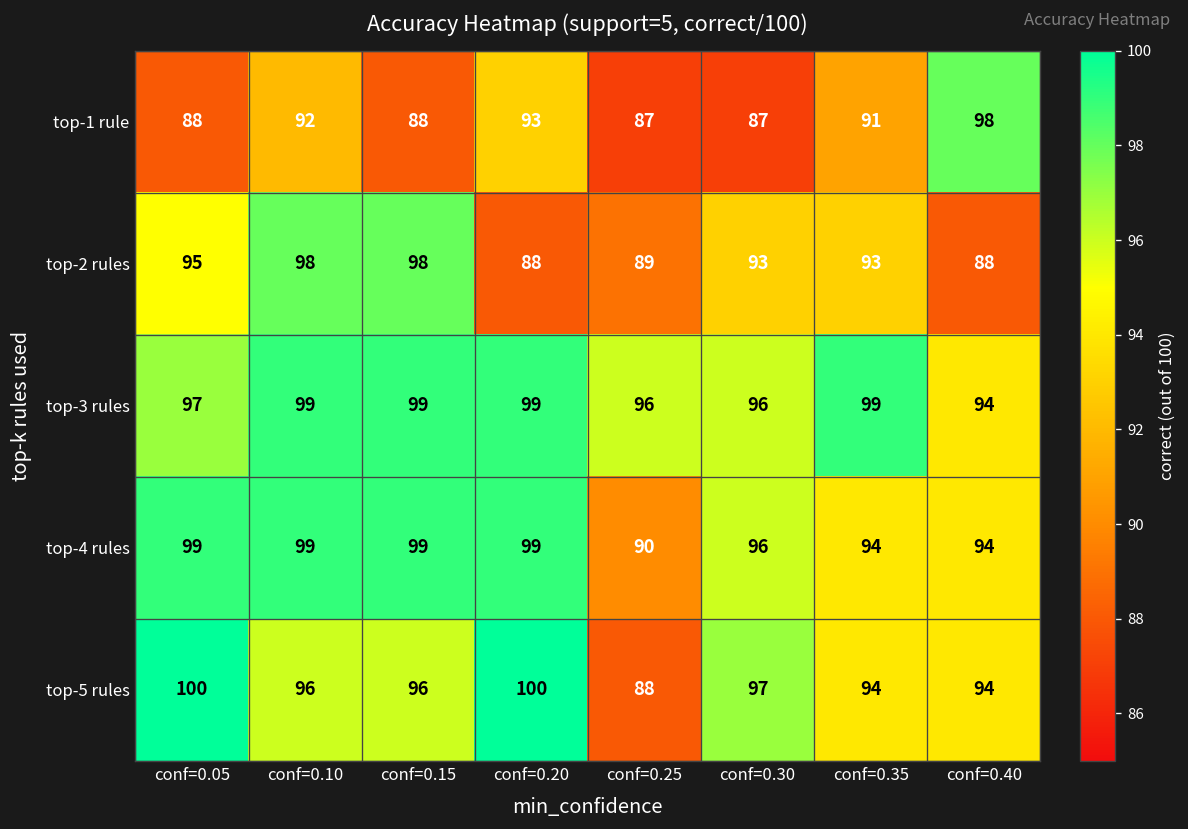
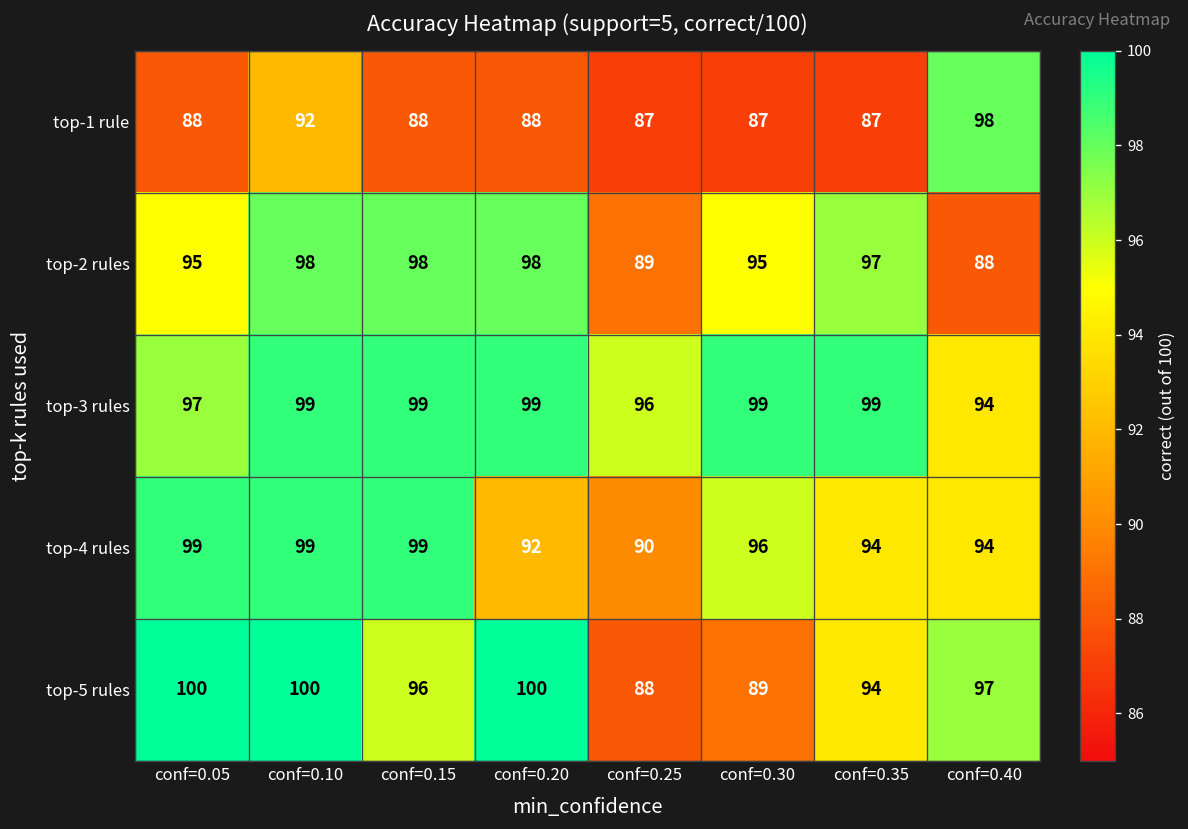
top-1 rule, conf=0.20: 93 -> 88
top-1 rule, conf=0.35: 91 -> 87
top-2 rules, conf=0.20: 88 -> 98
top-2 rules, conf=0.30: 93 -> 95
top-2 rules, conf=0.35: 93 -> 97
top-3 rules, conf=0.30: 96 -> 99
top-4 rules, conf=0.20: 99 -> 92
top-5 rules, conf=0.10: 96 -> 100
top-5 rules, conf=0.30: 97 -> 89
top-5 rules, conf=0.40: 94 -> 97
